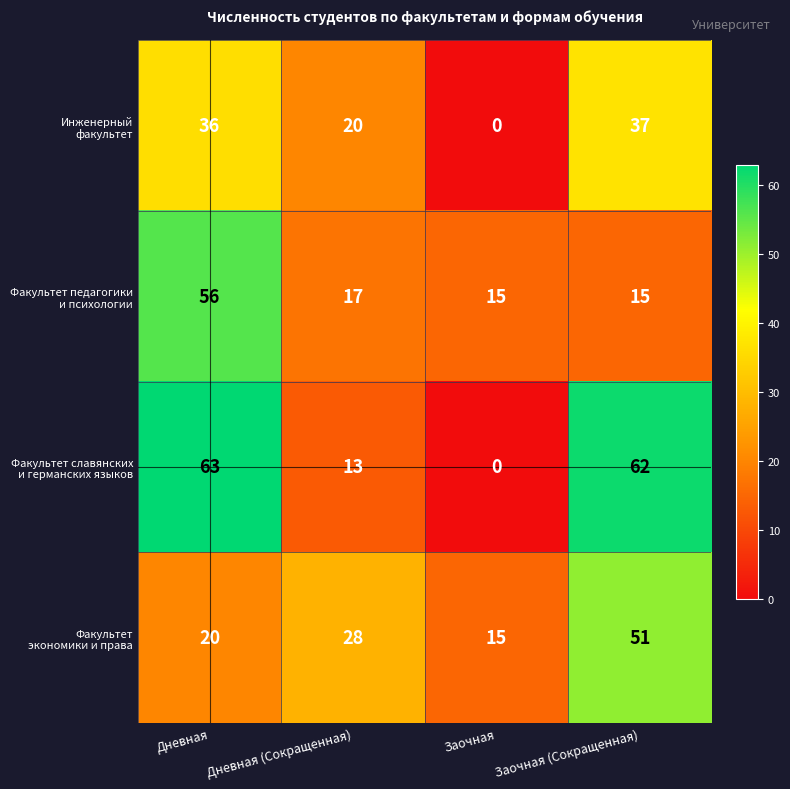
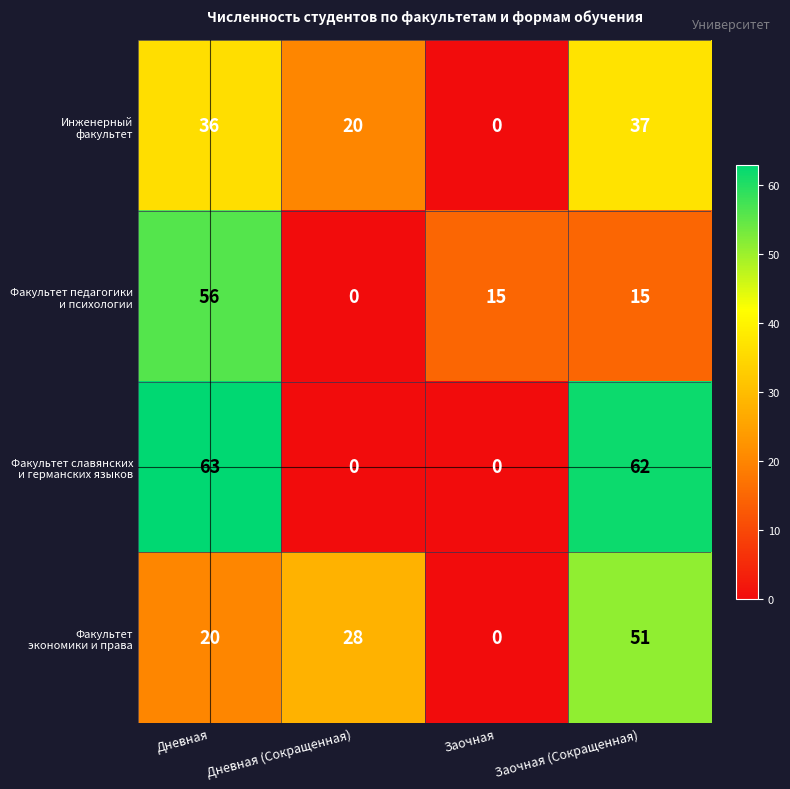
Факультет педагогики и психологии, Дневная (Сокращенная): 17 -> 0
Факультет славянских и германских языков, Дневная (Сокращенная): 13 -> 0
Факультет экономики и права, Заочная: 15 -> 0
